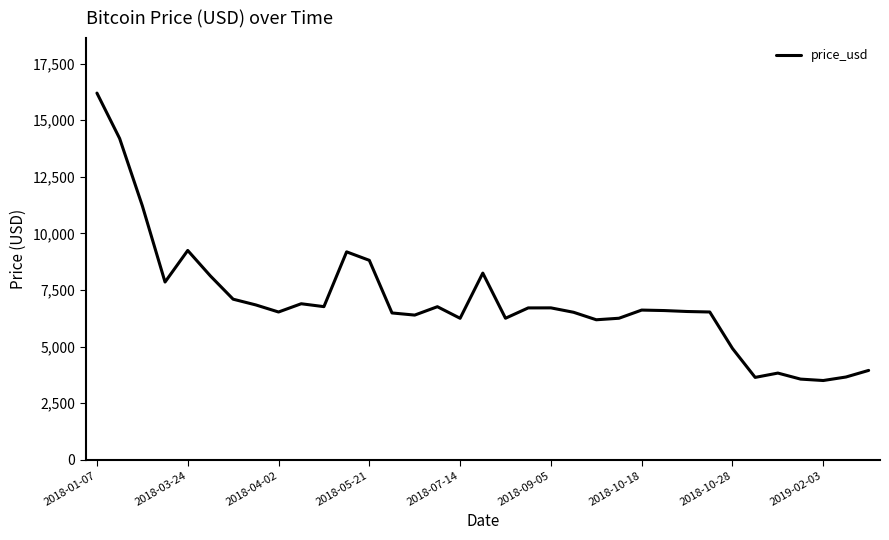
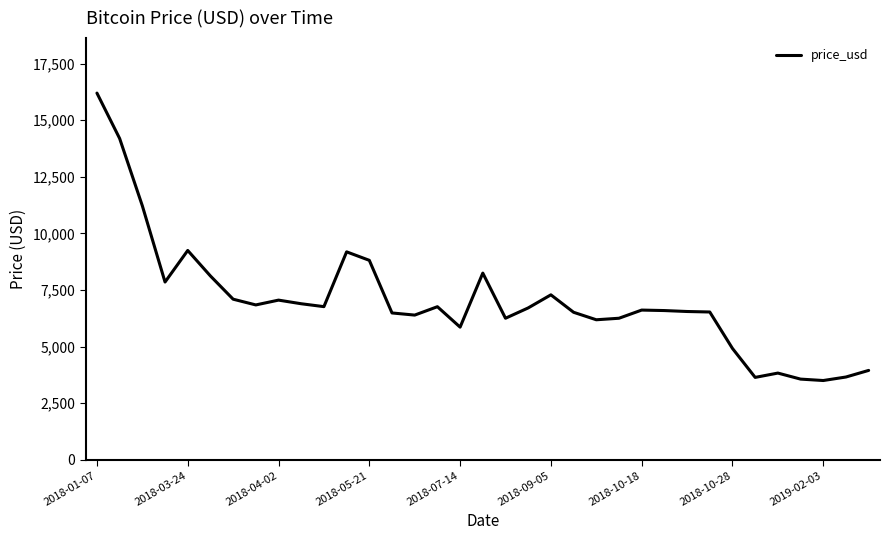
2018-04-02: 6,500 -> 7,100
2018-07-14: 6,300 -> 5,900
2018-09-05: 6,700 -> 7,300
